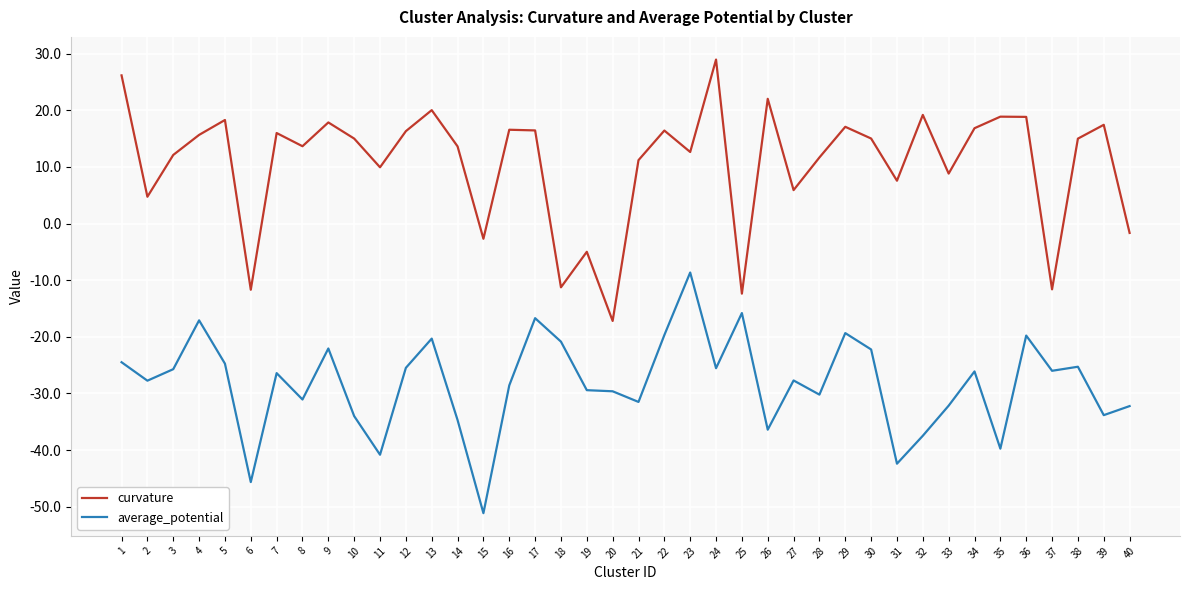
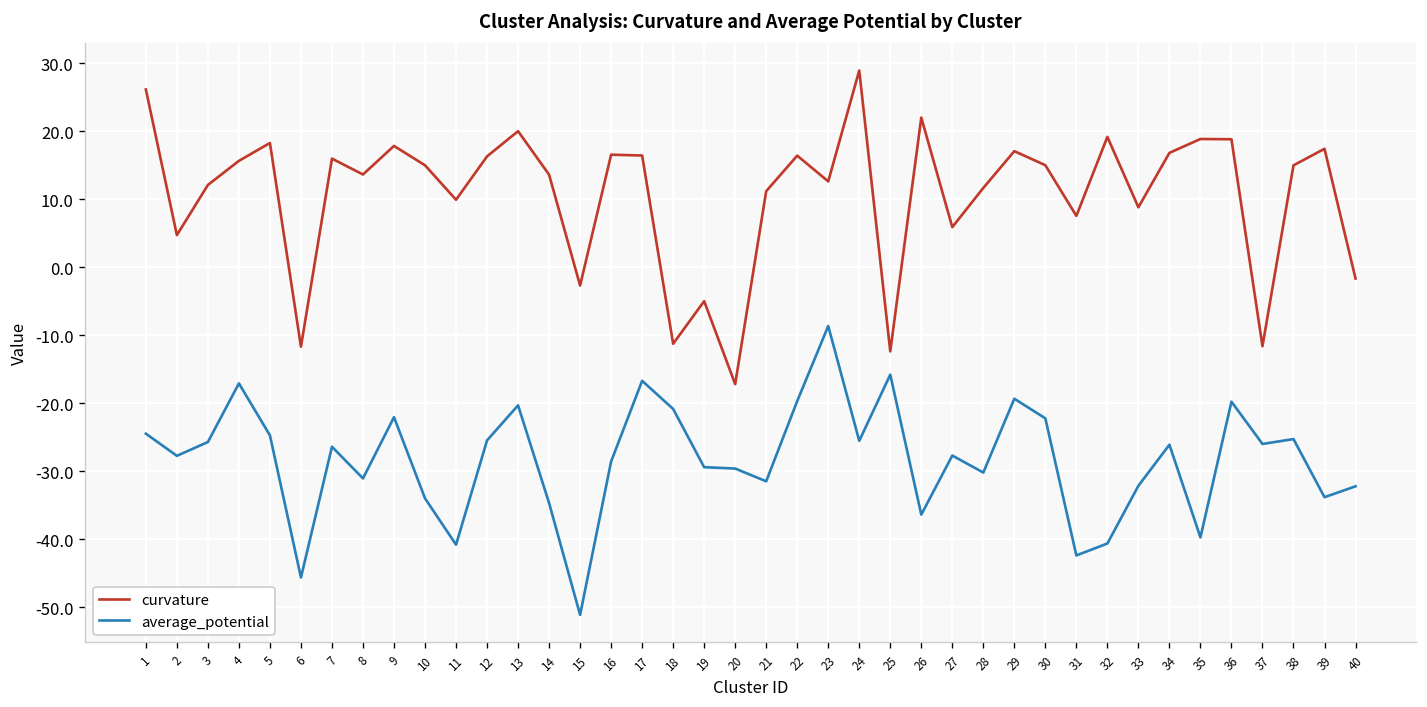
average_potential, 32: -37 -> -41
